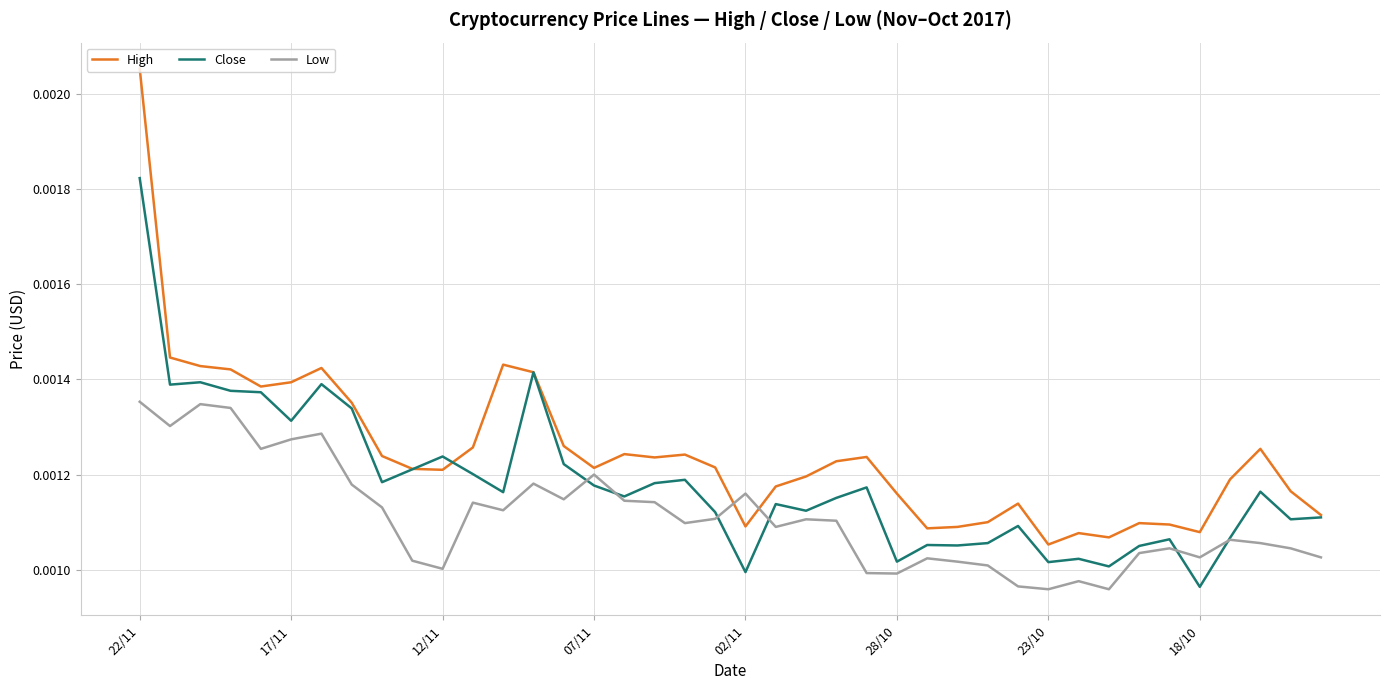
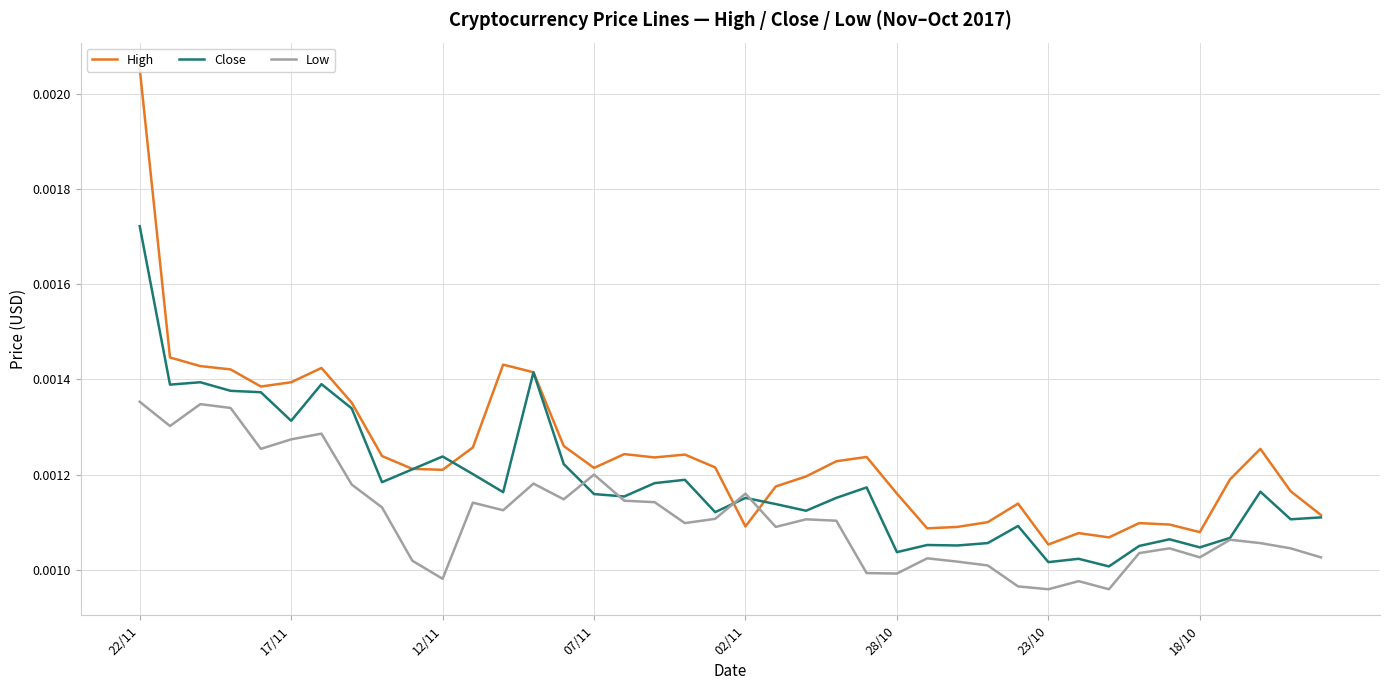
Close, 22/11: 0.00182 -> 0.00172
Low, 12/11: 0.00100 -> 0.00098
Close, 07/11: 0.00118 -> 0.00116
Close, 02/11: 0.00100 -> 0.00115
Close, 28/10: 0.00102 -> 0.00104
Close, 18/10: 0.00096 -> 0.00105
